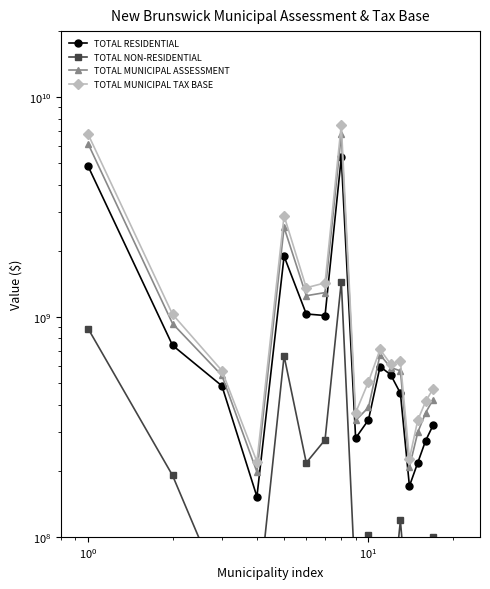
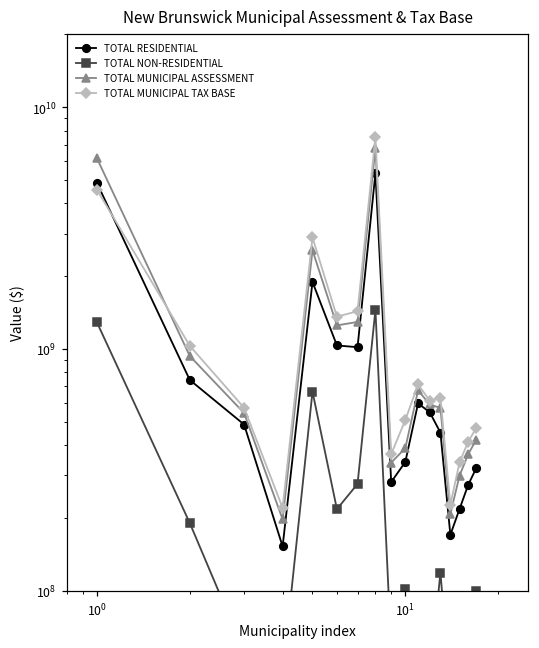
TOTAL NON-RESIDENTIAL, 10^0: 890000000 -> 1300000000
TOTAL MUNICIPAL TAX BASE, 10^0: 6800000000 -> 4600000000
